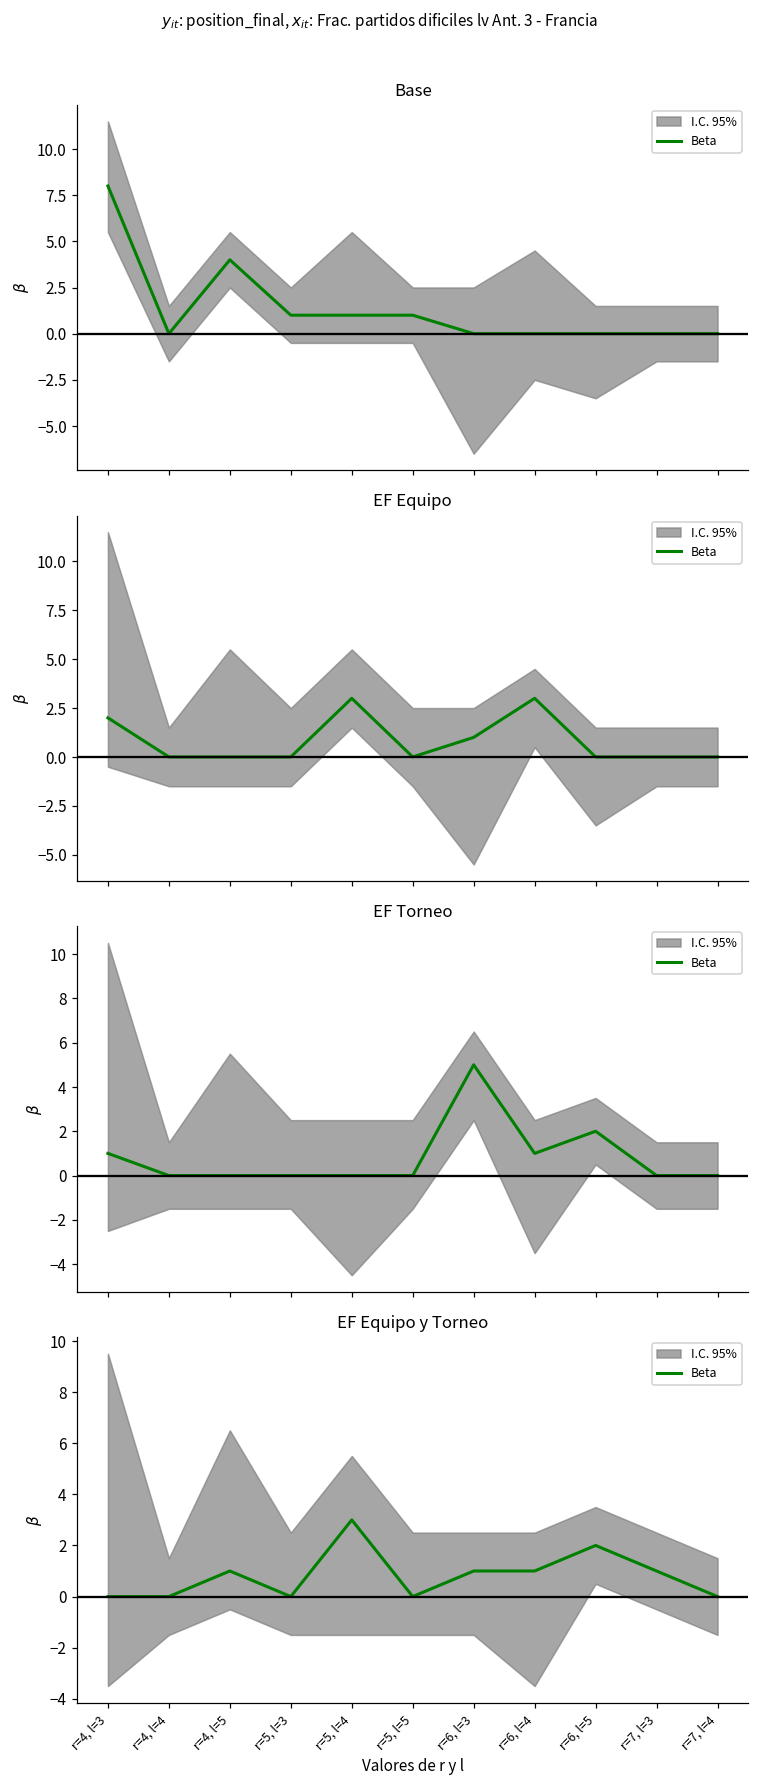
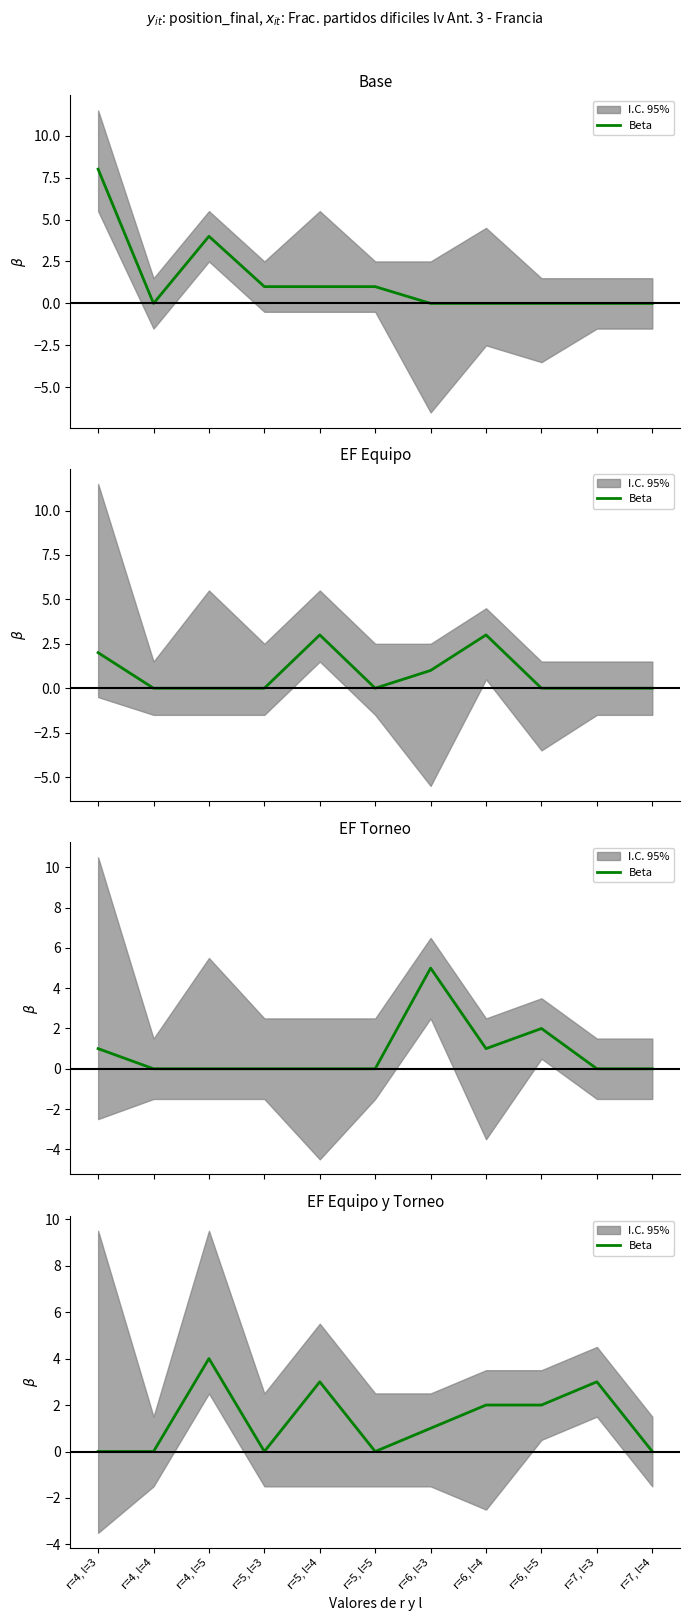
EF Equipo y Torneo, Beta, r=4, l=5: 1 -> 4
EF Equipo y Torneo, Beta, r=6, l=4: 1 -> 2
EF Equipo y Torneo, Beta, r=7, l=3: 1 -> 3
